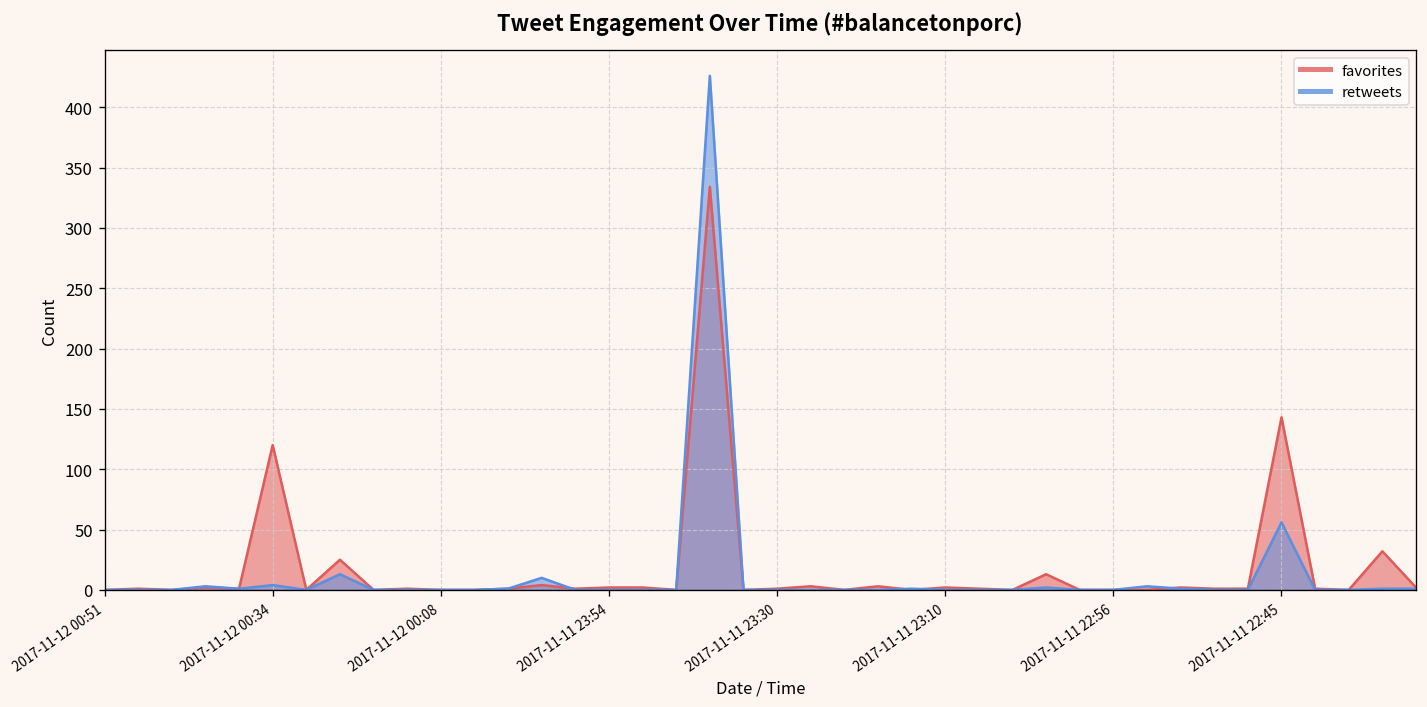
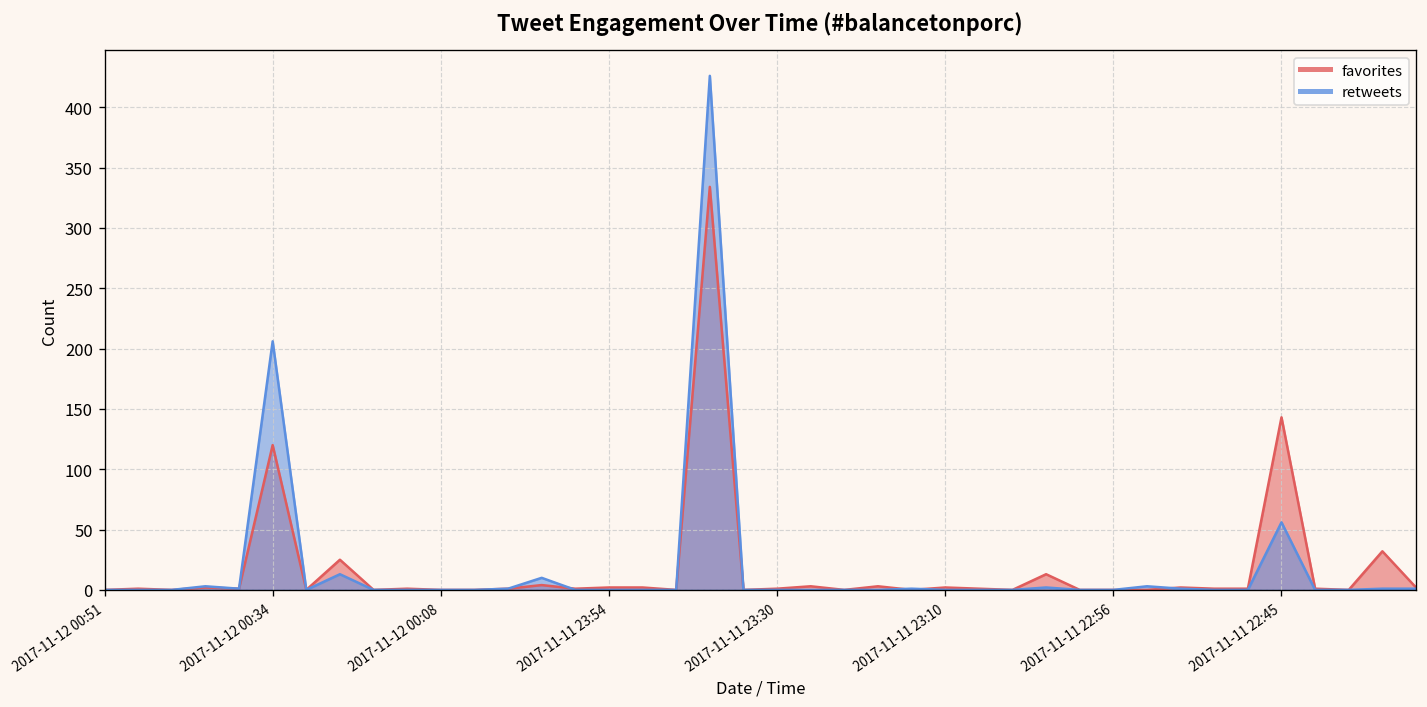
retweets, 2017-11-12 00:34: 4 -> 206
